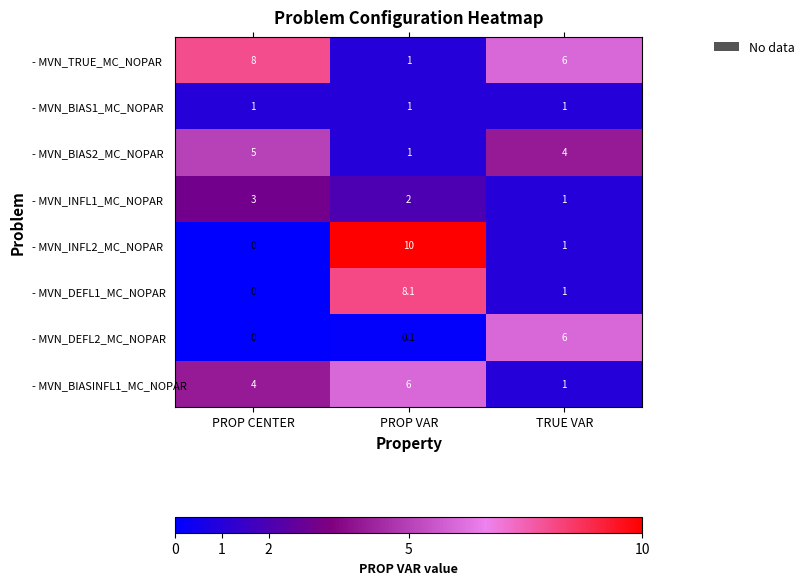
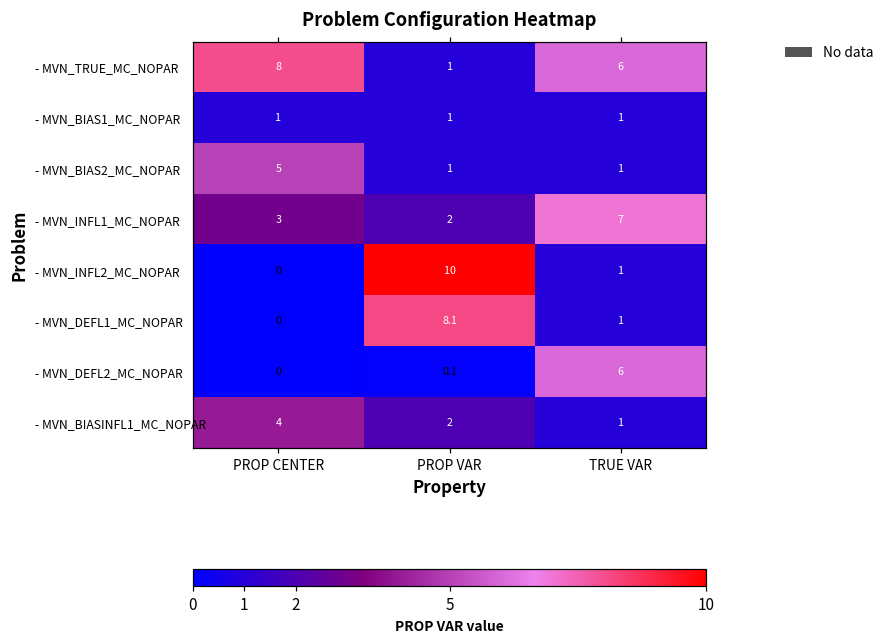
- MVN_BIAS2_MC_NOPAR, TRUE VAR: 4 -> 1
- MVN_INFL1_MC_NOPAR, TRUE VAR: 1 -> 7
- MVN_BIASINFL1_MC_NOPAR, PROP VAR: 6 -> 2
